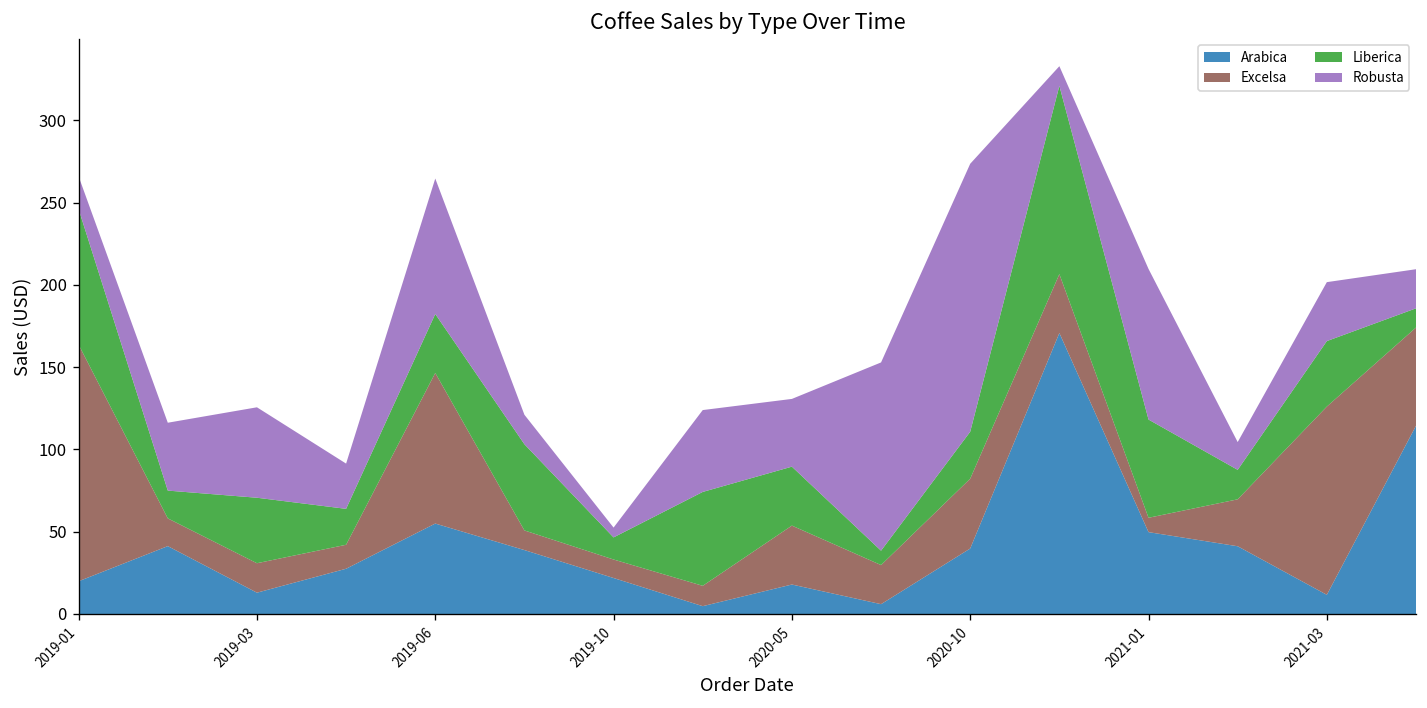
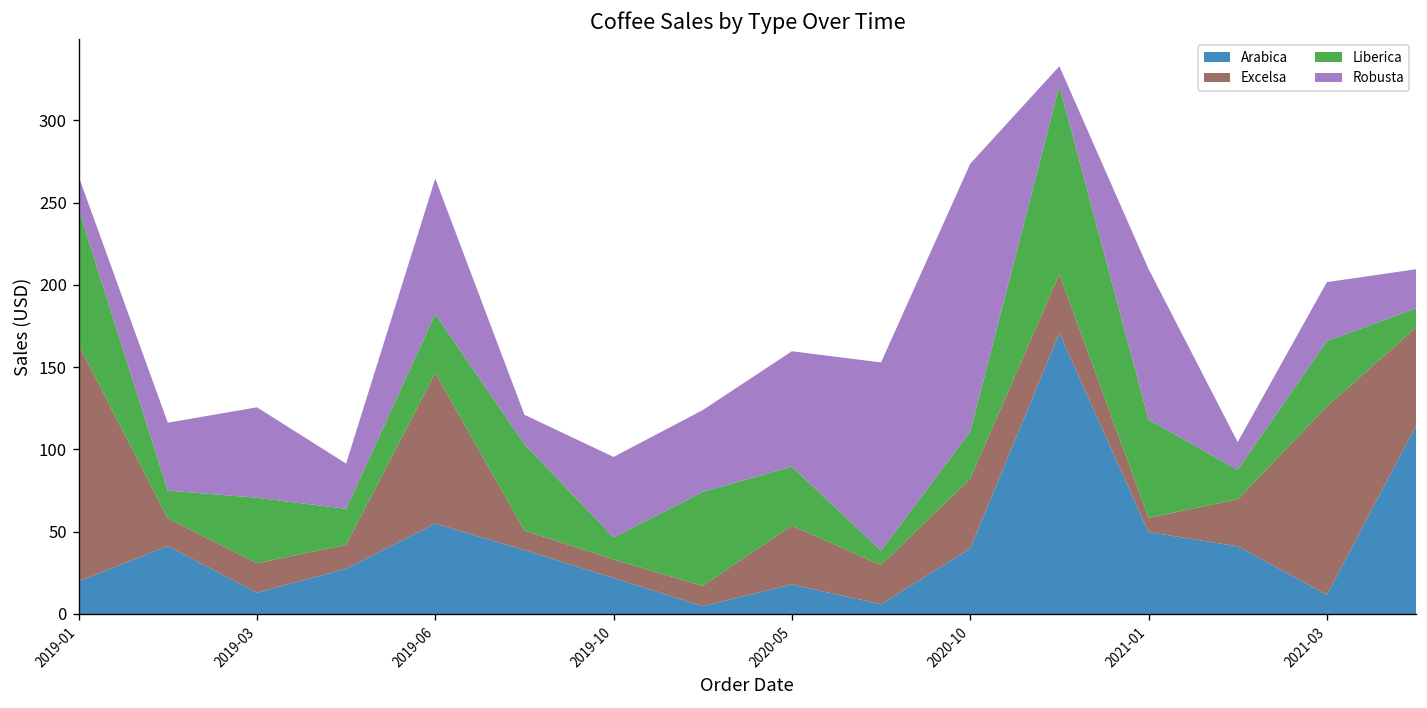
Robusta, 2019-10: 6 -> 49
Robusta, 2020-05: 41 -> 70
